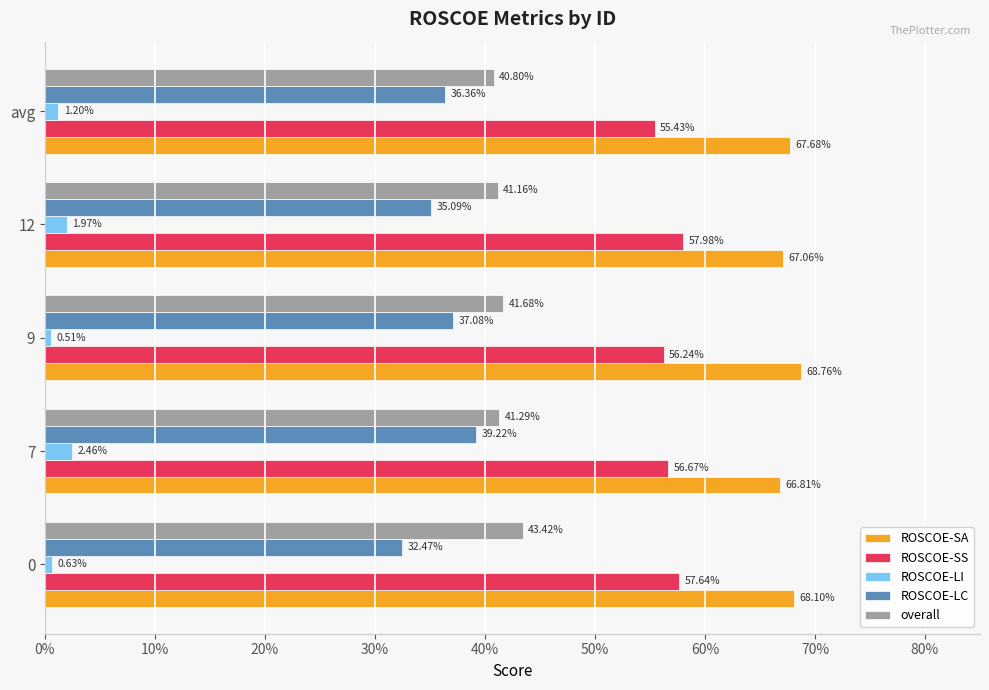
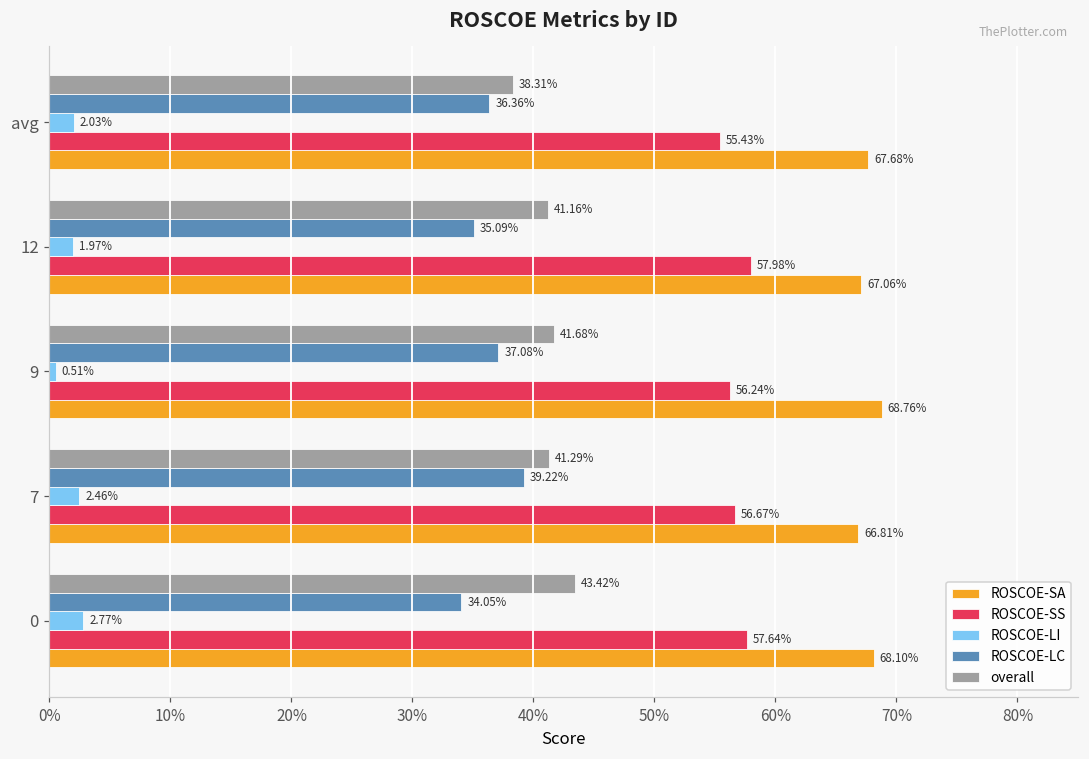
overall, avg: 40.80% -> 38.31%
ROSCOE-LI, avg: 1.20% -> 2.03%
ROSCOE-LC, 0: 32.47% -> 34.05%
ROSCOE-LI, 0: 0.63% -> 2.77%
